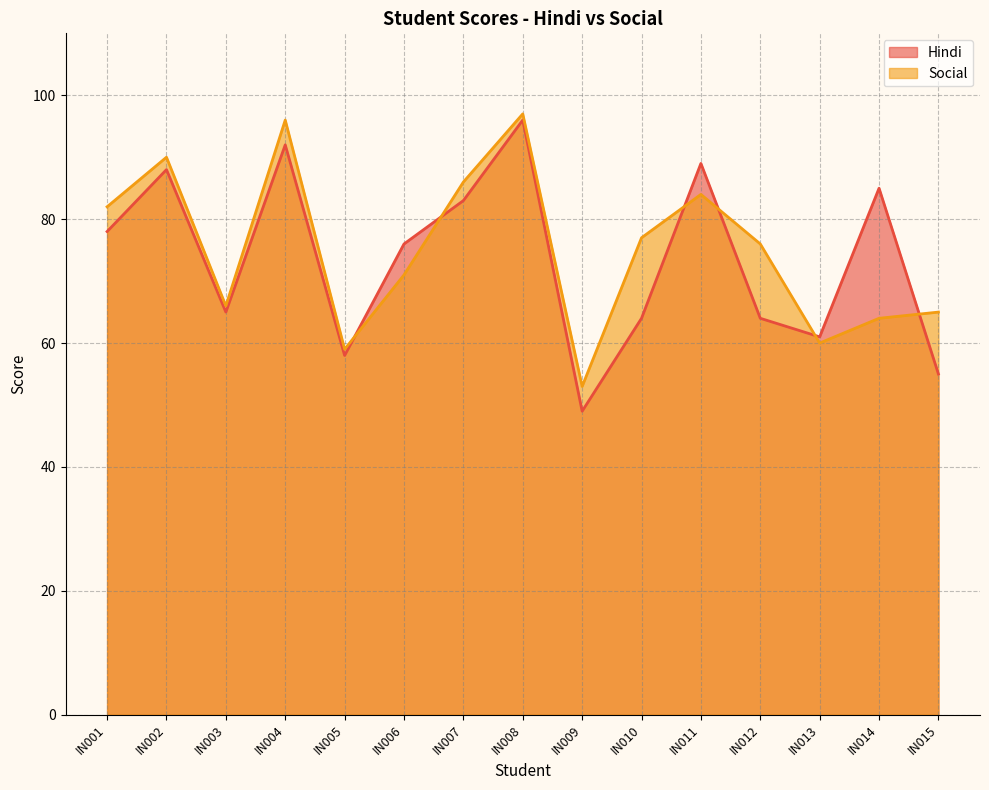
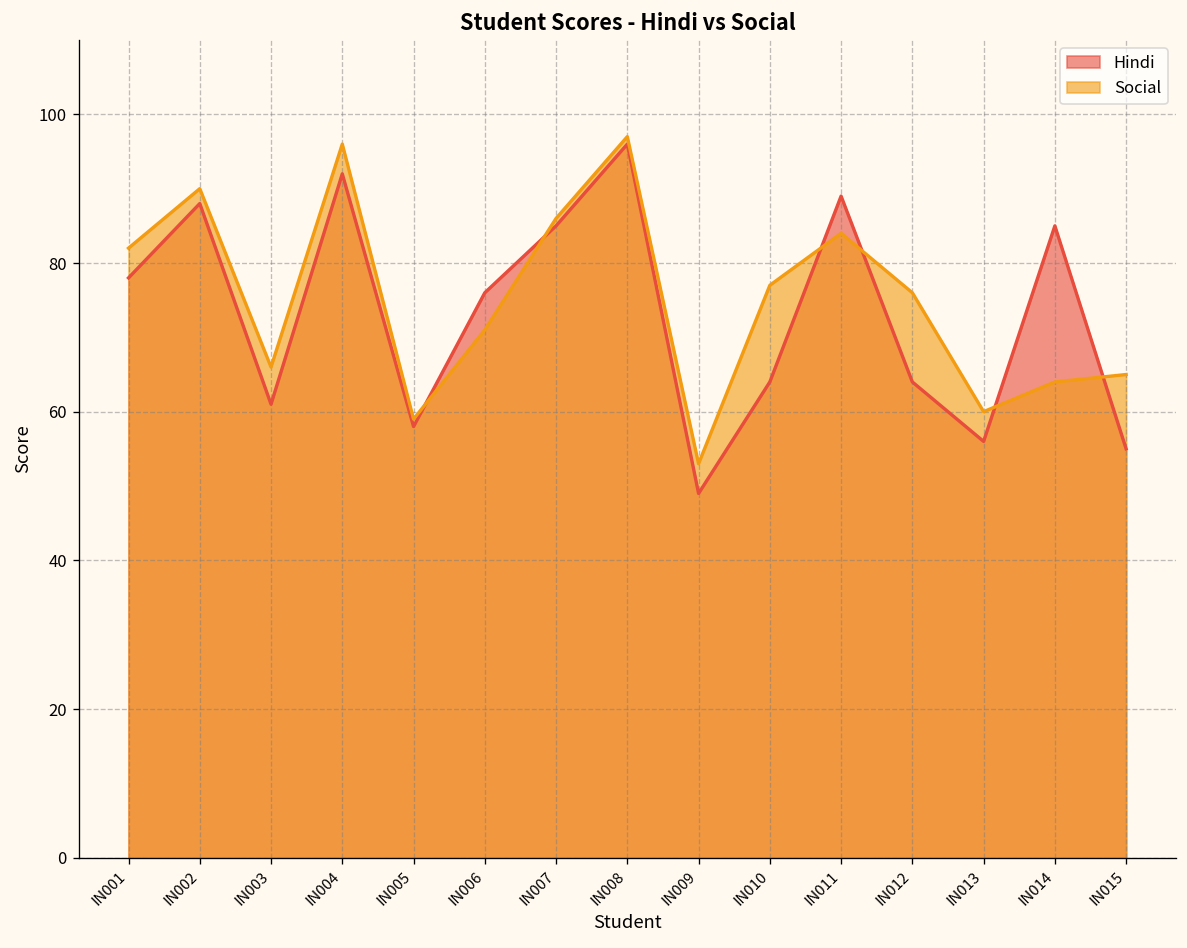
Hindi, IN003: 65 -> 61
Hindi, IN007: 83 -> 85
Hindi, IN013: 61 -> 56
